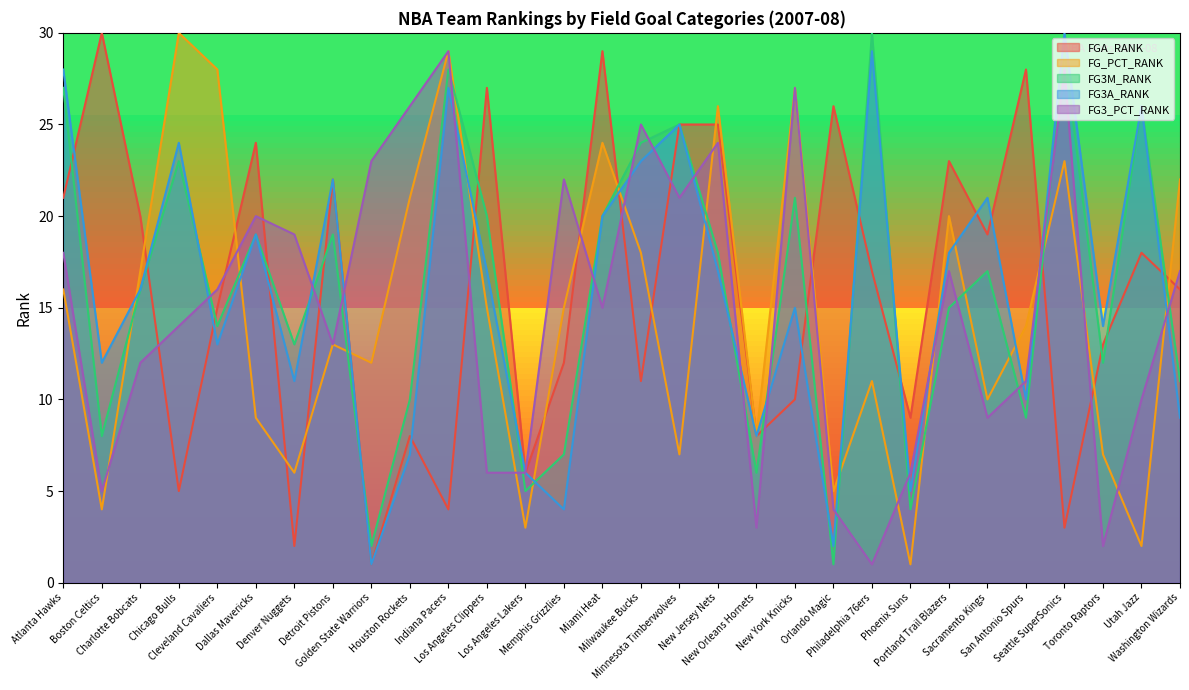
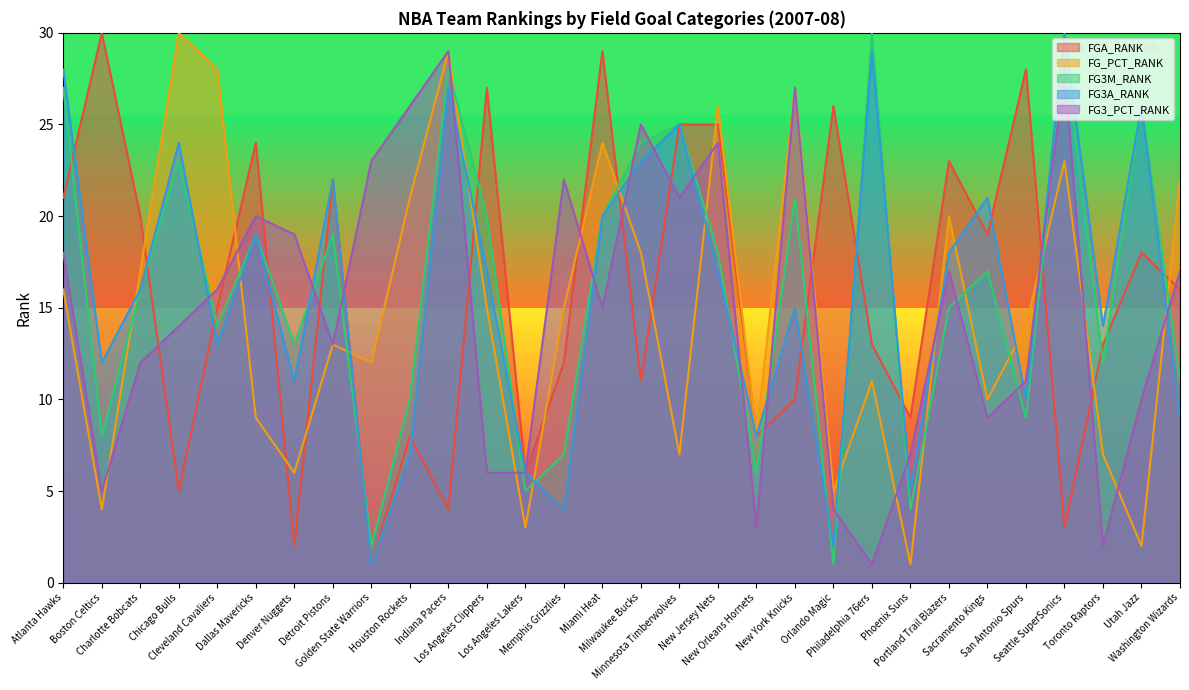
FGA_RANK, Philadelphia 76ers: 17 -> 13
FG3_PCT_RANK, Phoenix Suns: 6 -> 7
